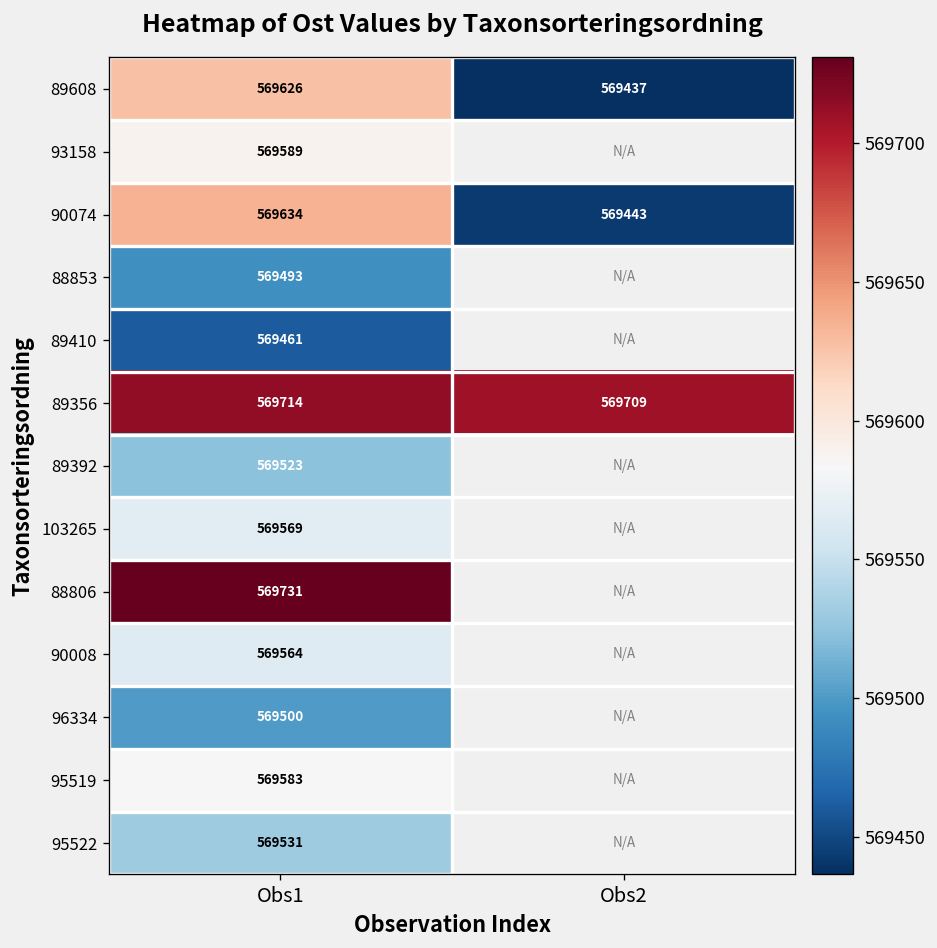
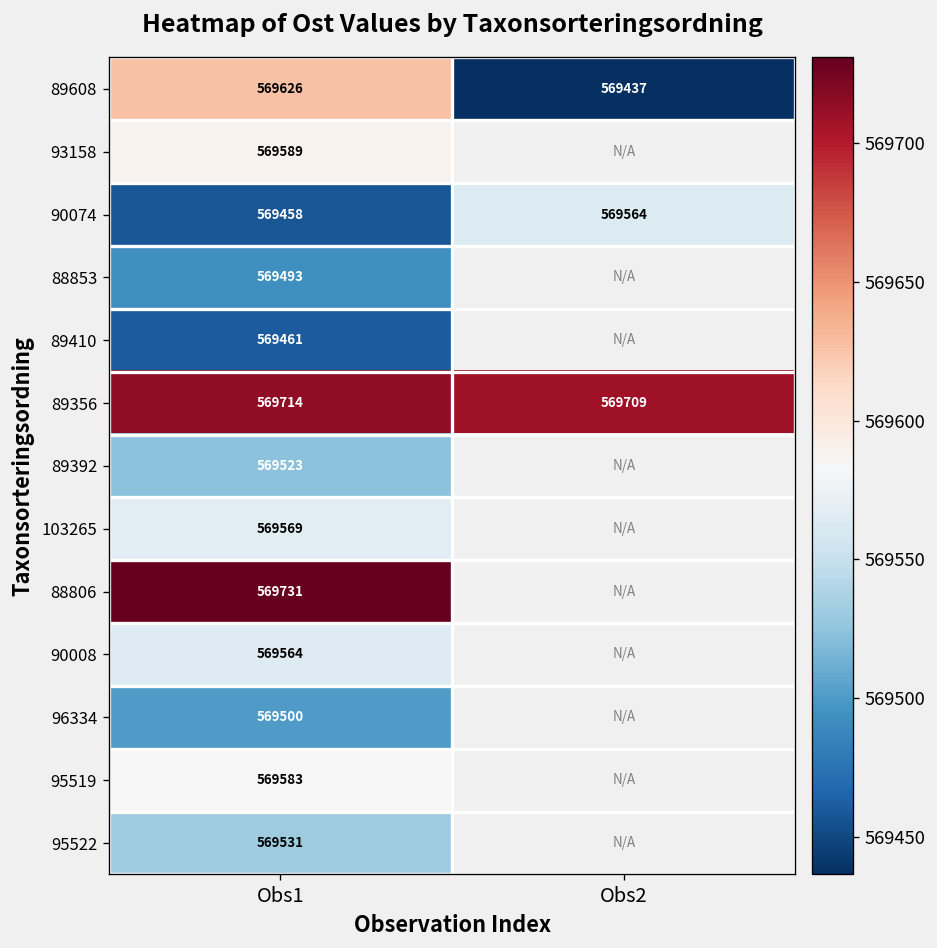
90074, Obs1: 569634 -> 569458
90074, Obs2: 569443 -> 569564
